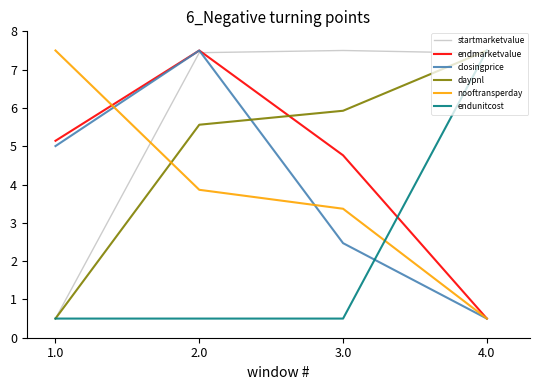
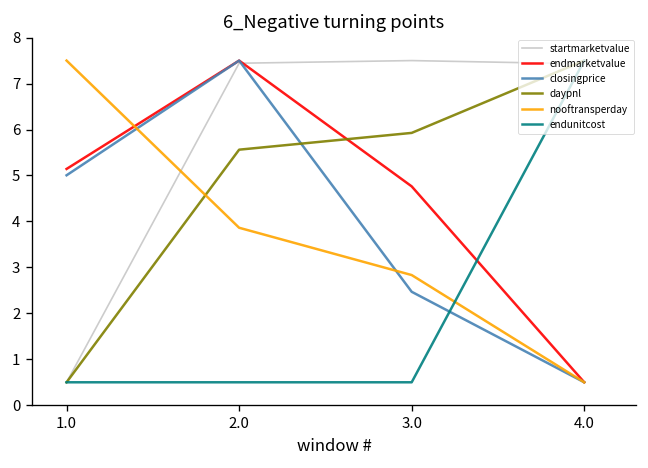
nooftransperday, 3.0: 3.4 -> 2.8
